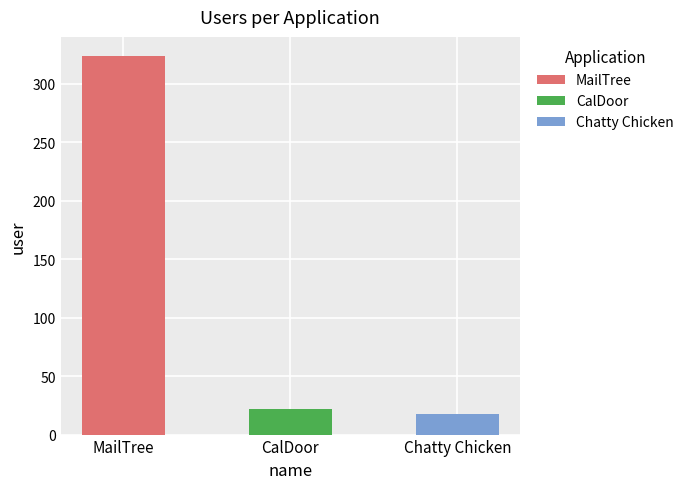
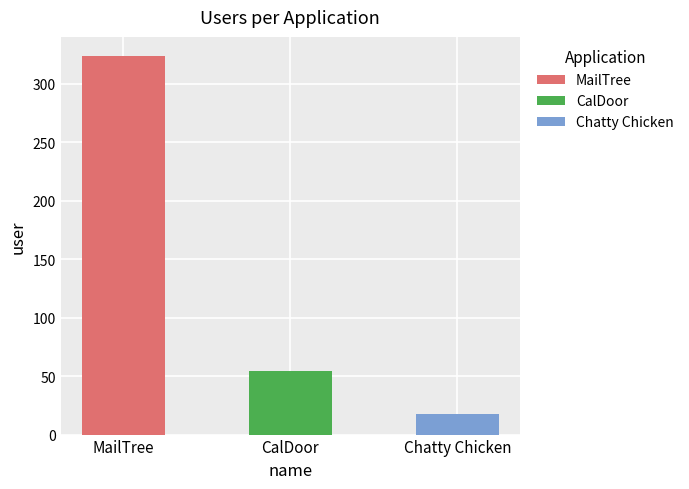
CalDoor: 22 -> 54
